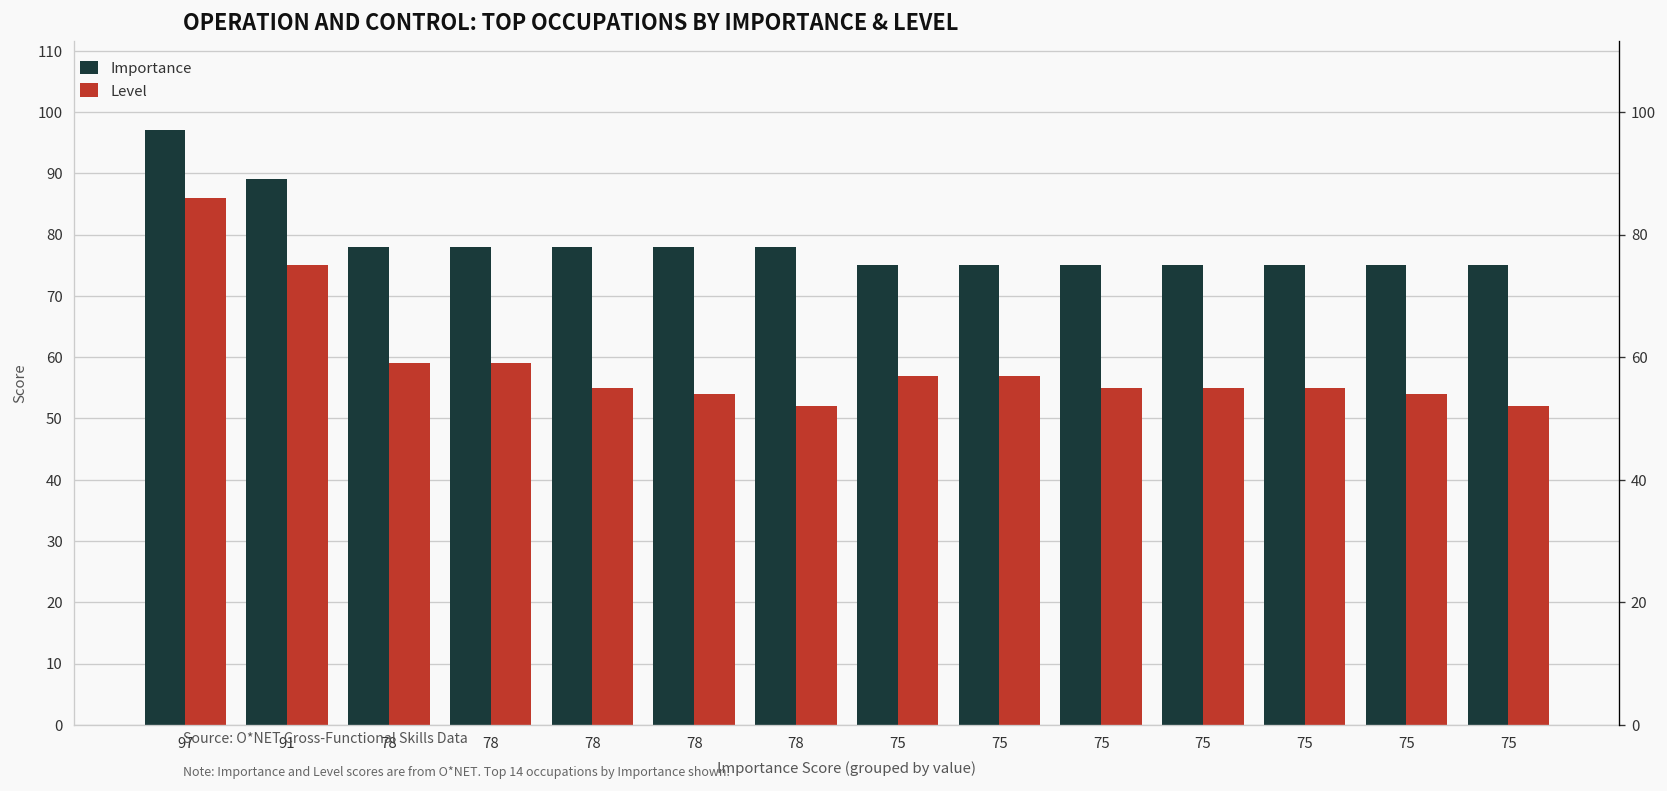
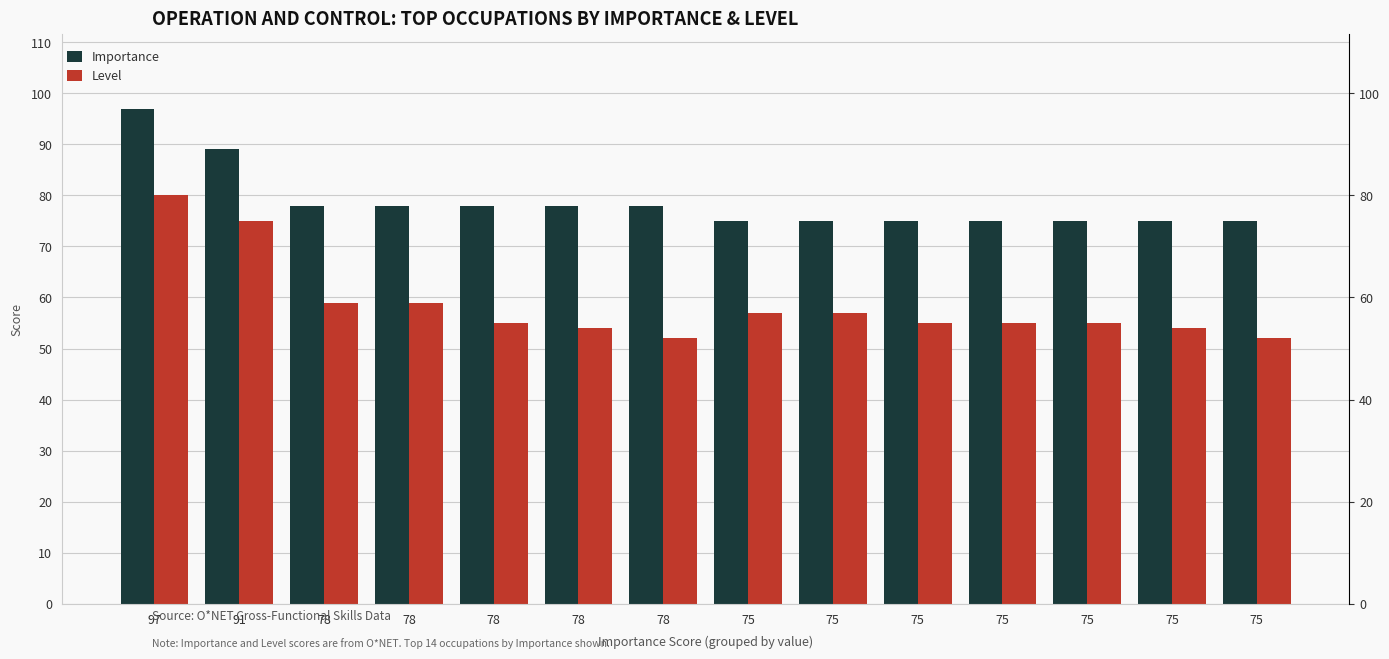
Level, 97: 86 -> 80
